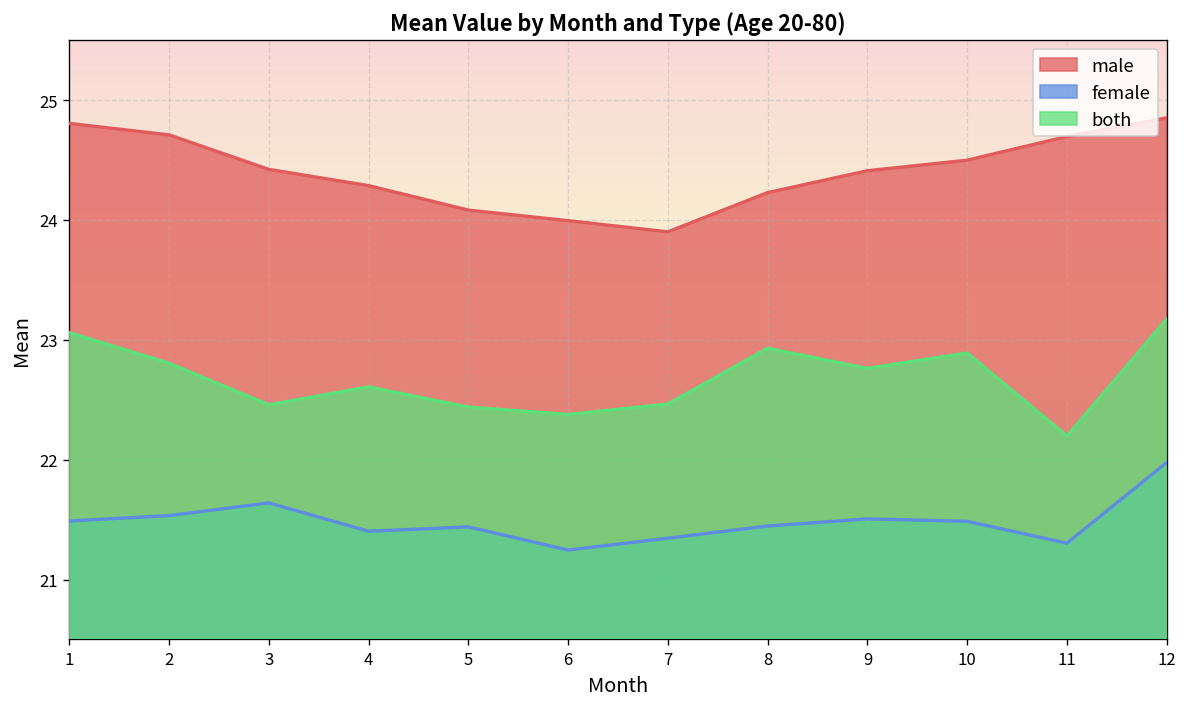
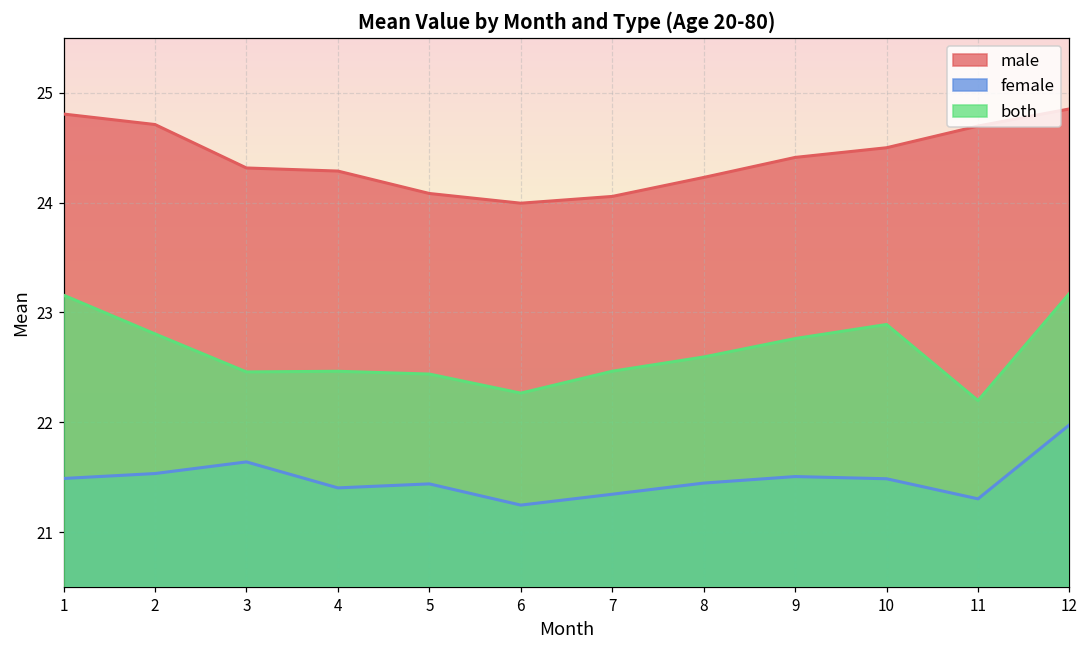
both, 1: 23.1 -> 23.2
male, 3: 24.4 -> 24.3
both, 4: 22.6 -> 22.5
both, 6: 22.4 -> 22.3
male, 7: 23.9 -> 24.1
both, 8: 22.9 -> 22.6
